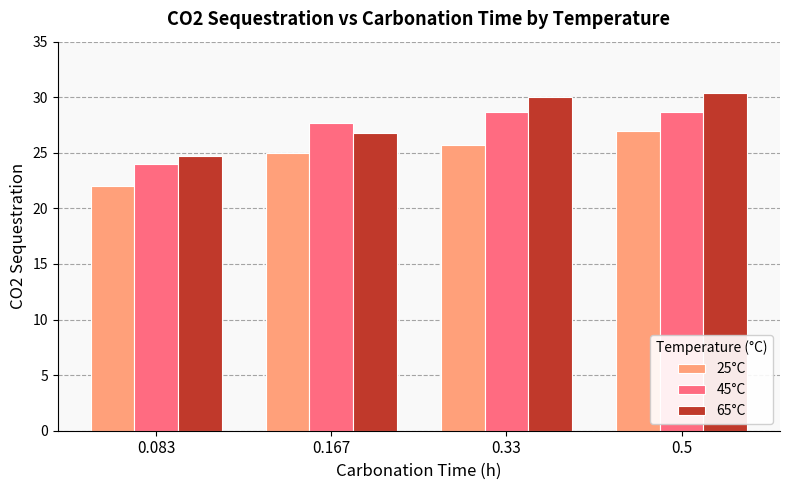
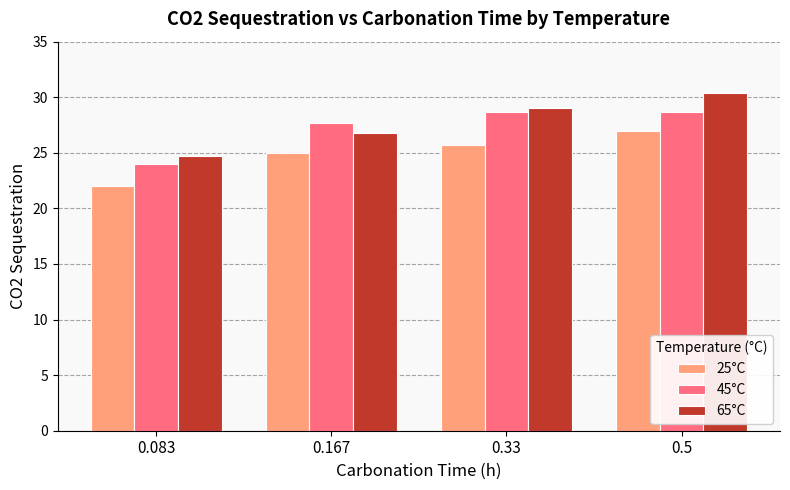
65°C, 0.33: 30 -> 29
